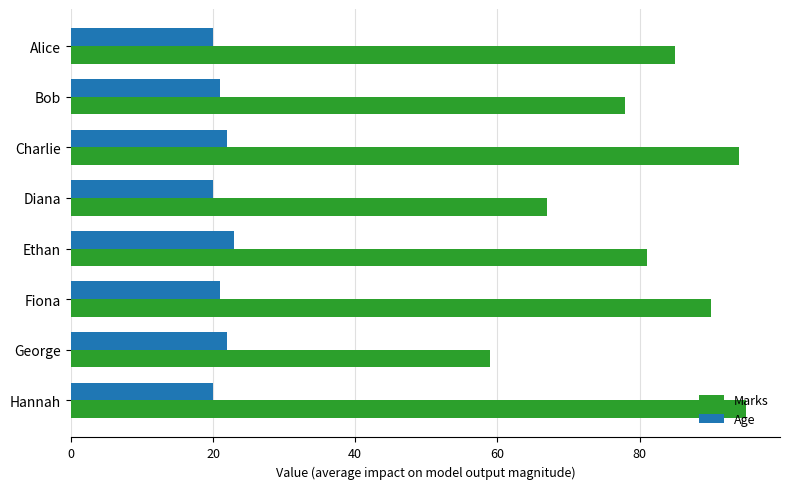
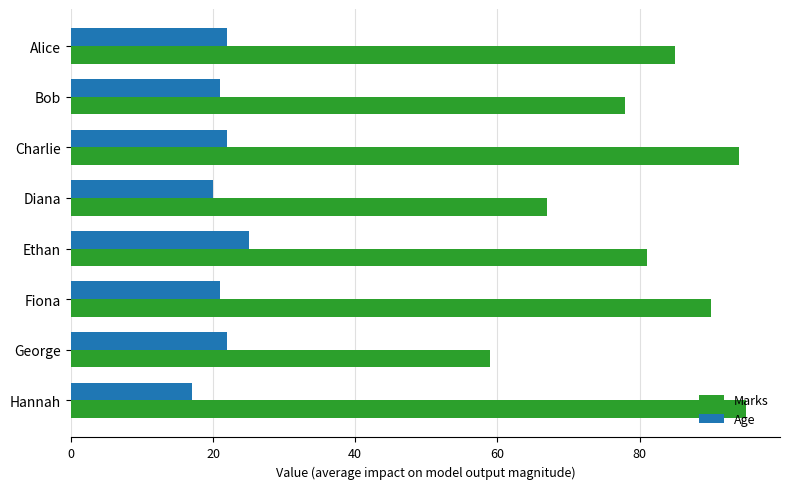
Age, Alice: 20 -> 22
Age, Ethan: 23 -> 25
Age, Hannah: 20 -> 17
